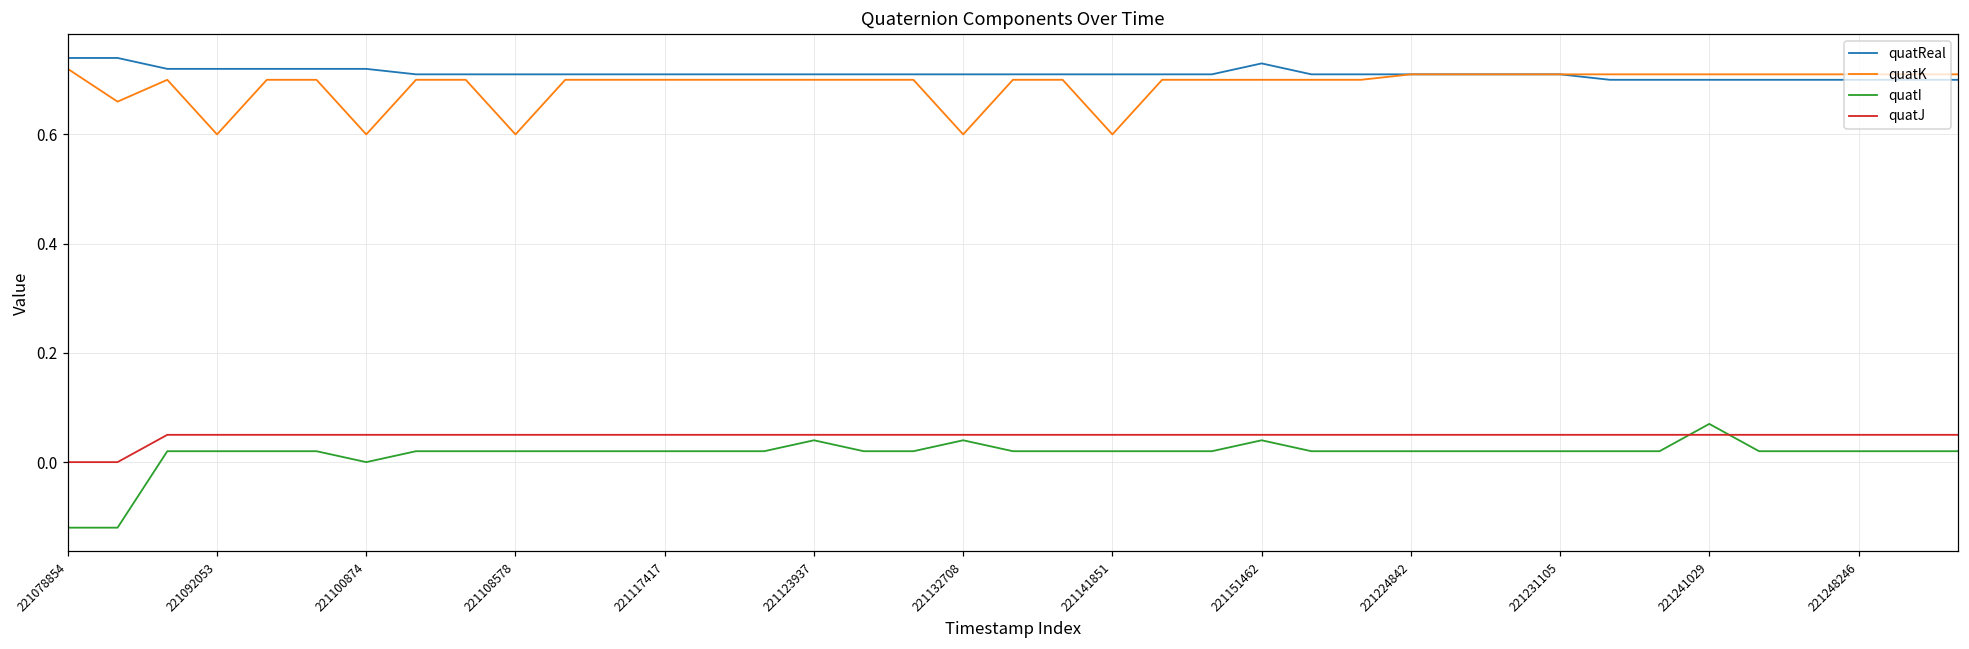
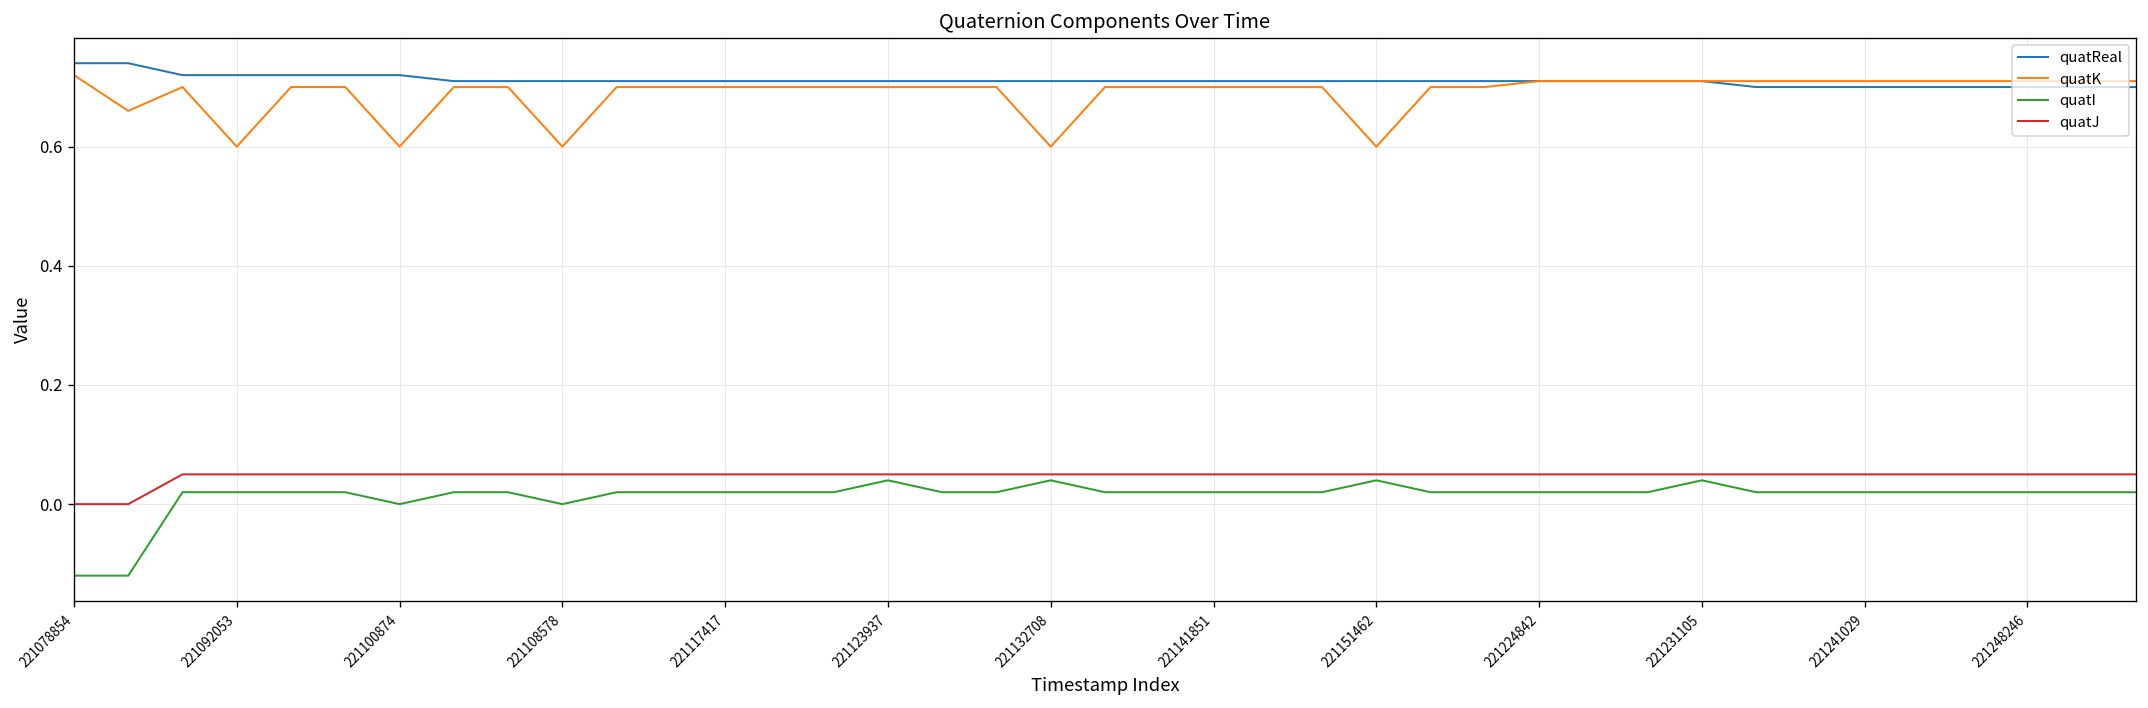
quatI, 221108578: 0.02 -> 0.00
quatK, 221141851: 0.6 -> 0.7
quatReal, 221151462: 0.73 -> 0.71
quatK, 221151462: 0.7 -> 0.6
quatI, 221231105: 0.02 -> 0.04
quatI, 221241029: 0.07 -> 0.02
